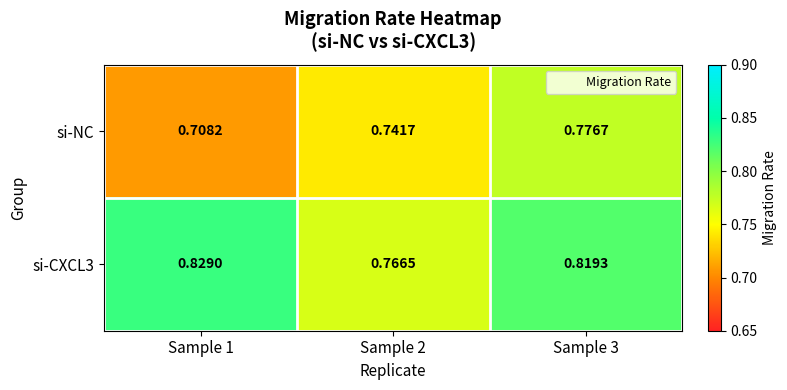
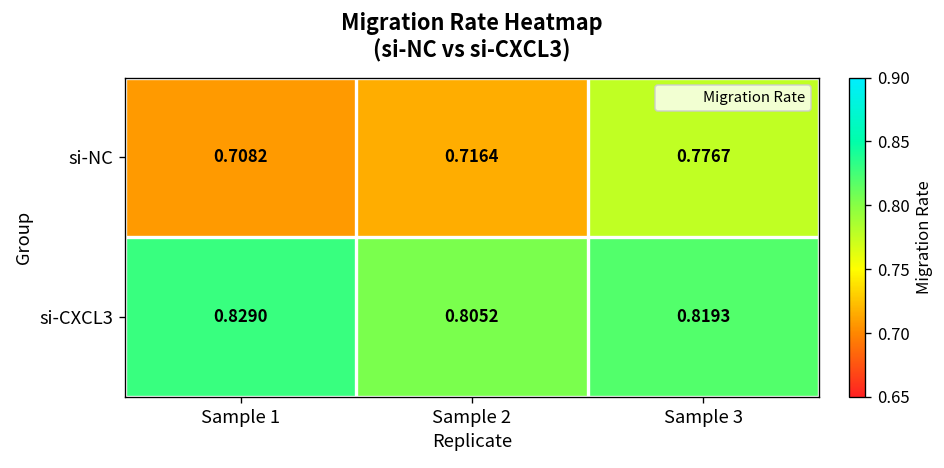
si-NC, Sample 2: 0.7417 -> 0.7164
si-CXCL3, Sample 2: 0.7665 -> 0.8052
